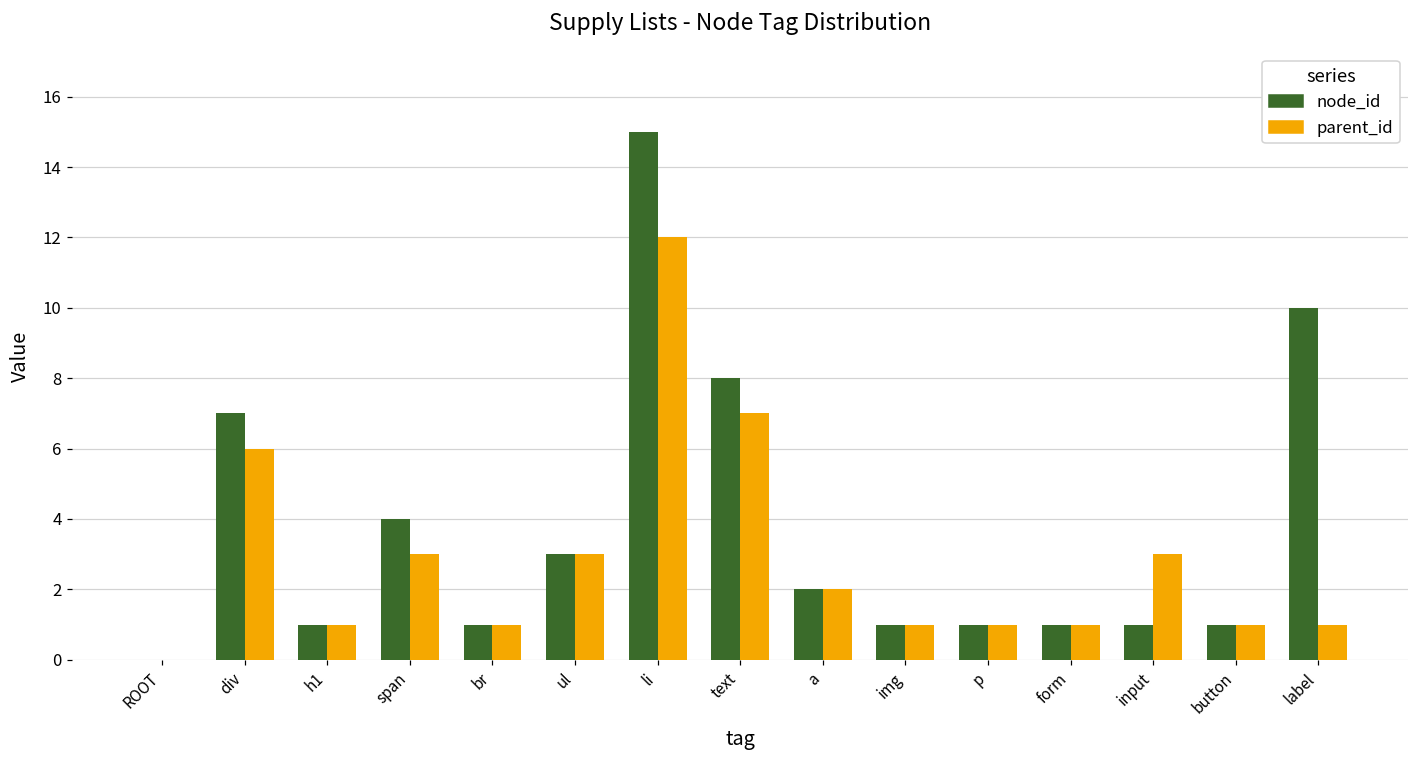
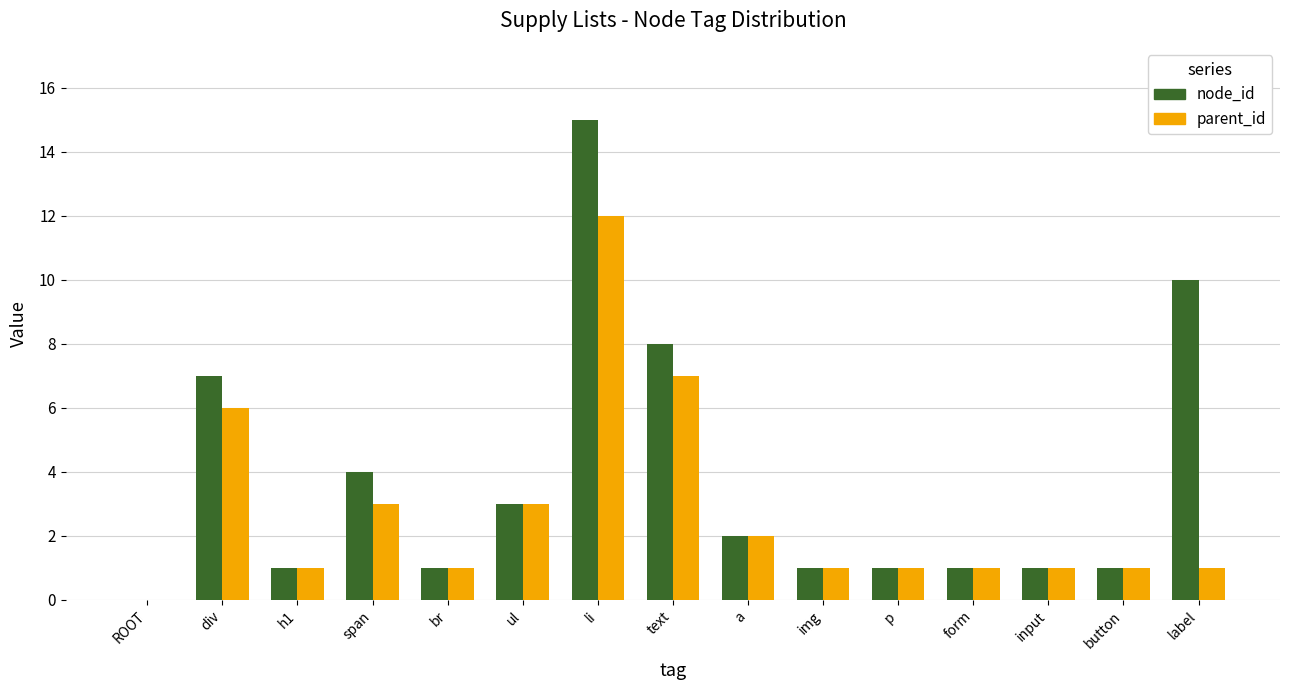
parent_id, input: 3 -> 1
